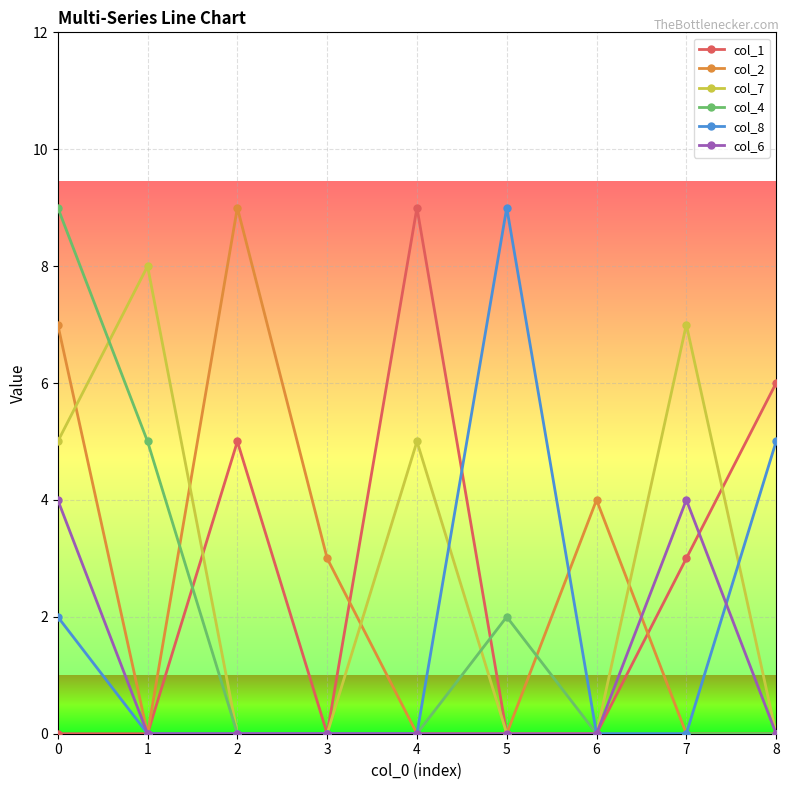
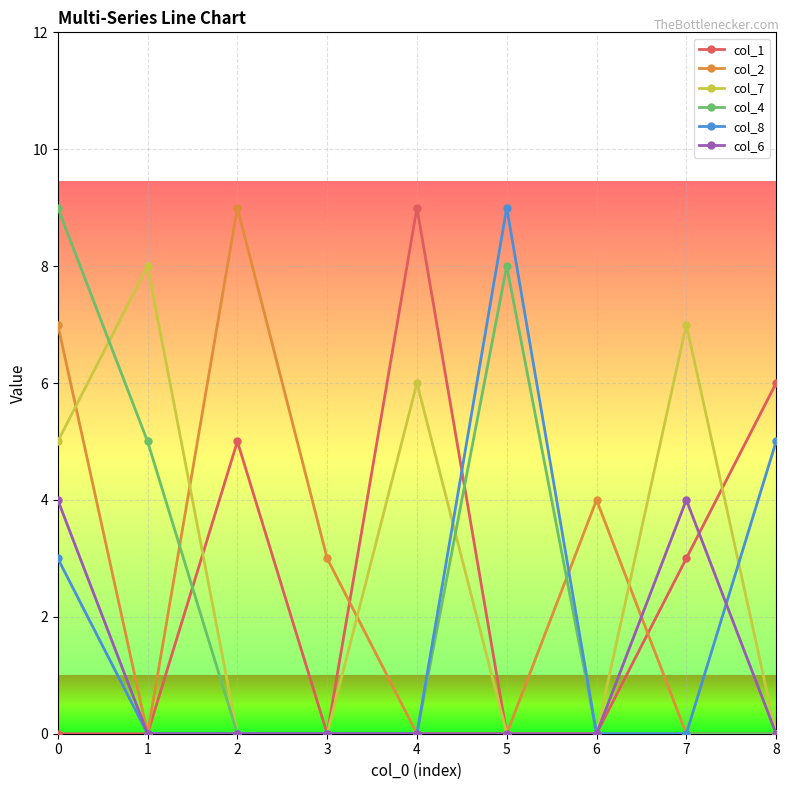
col_8, 0: 2 -> 3
col_7, 4: 5 -> 6
col_4, 5: 2 -> 8
